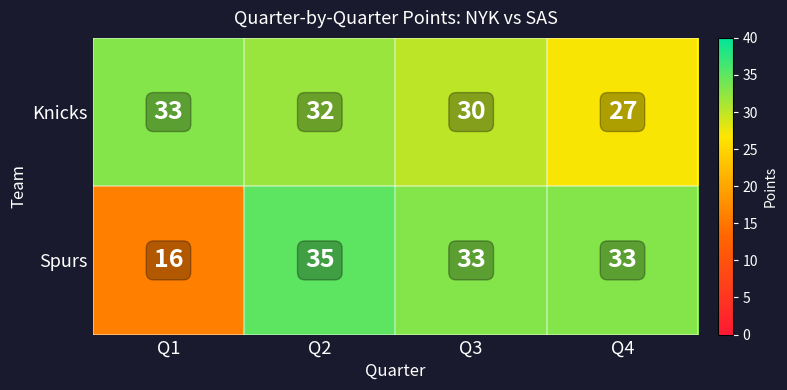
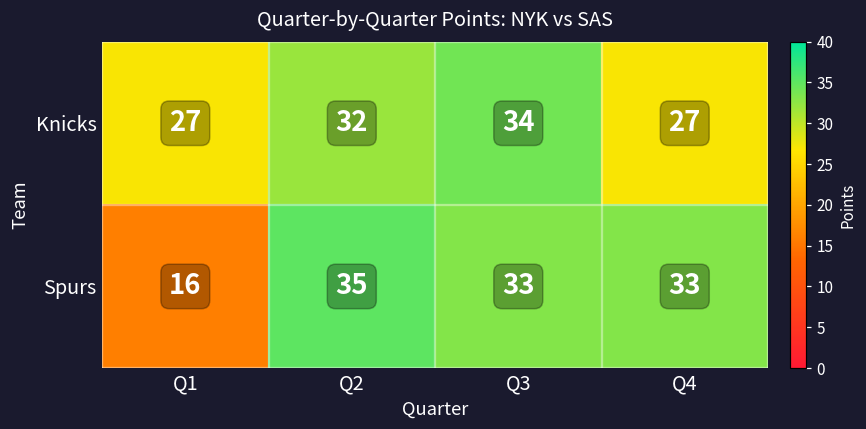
Knicks, Q1: 33 -> 27
Knicks, Q3: 30 -> 34
